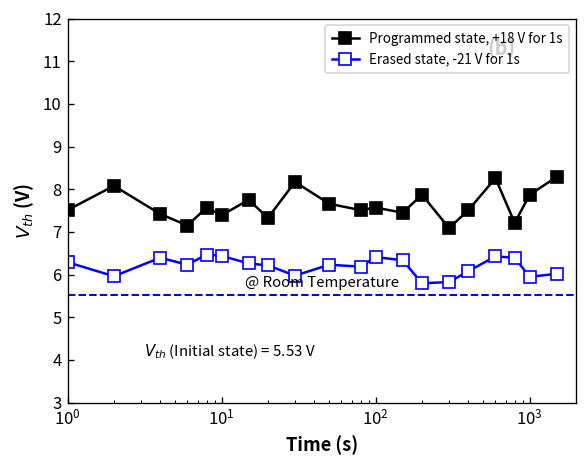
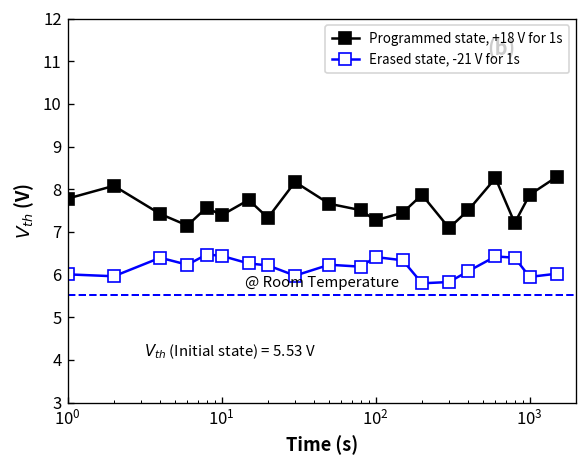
Programmed state, +18 V for 1s, 10^0: 7.5 -> 7.8
Erased state, -21 V for 1s, 10^0: 6.3 -> 6.0
Programmed state, +18 V for 1s, 10^2: 7.6 -> 7.3
